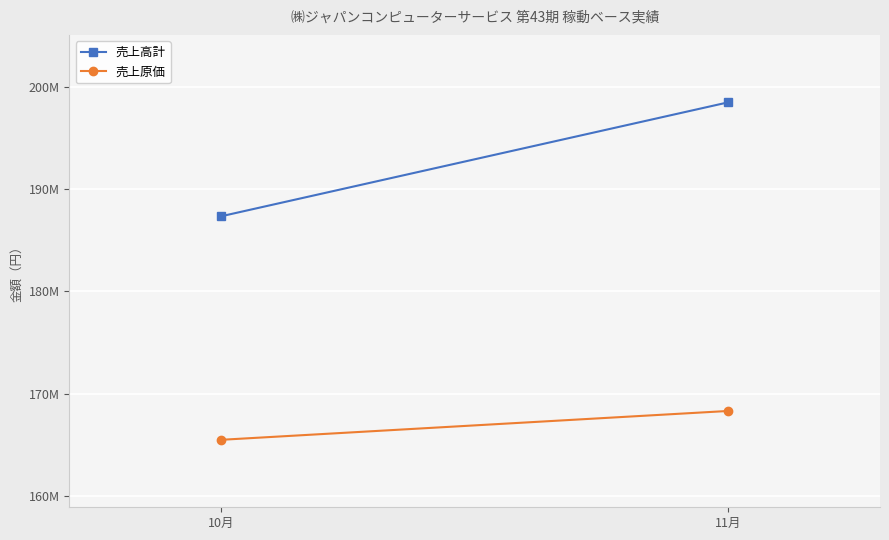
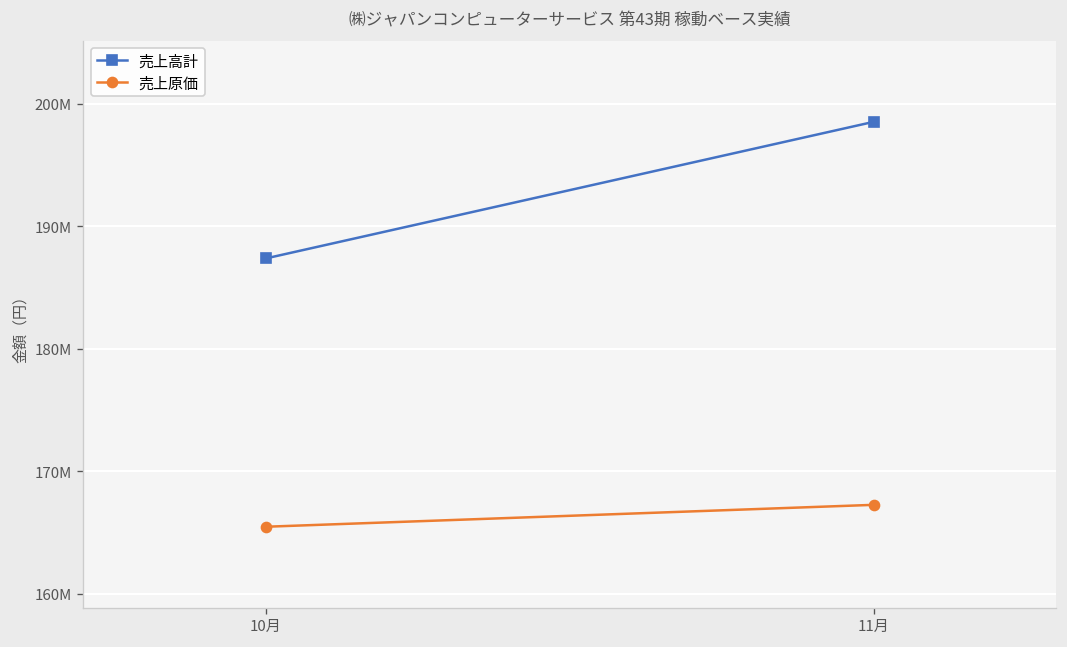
売上原価, 11月: 168300000 -> 167300000
